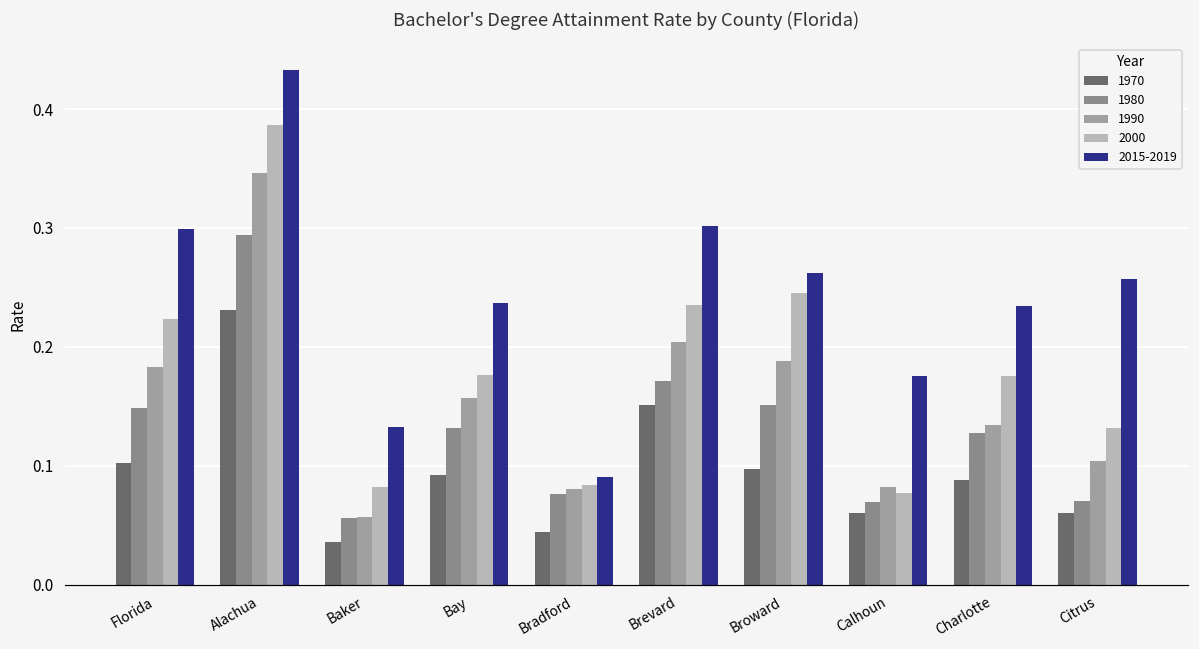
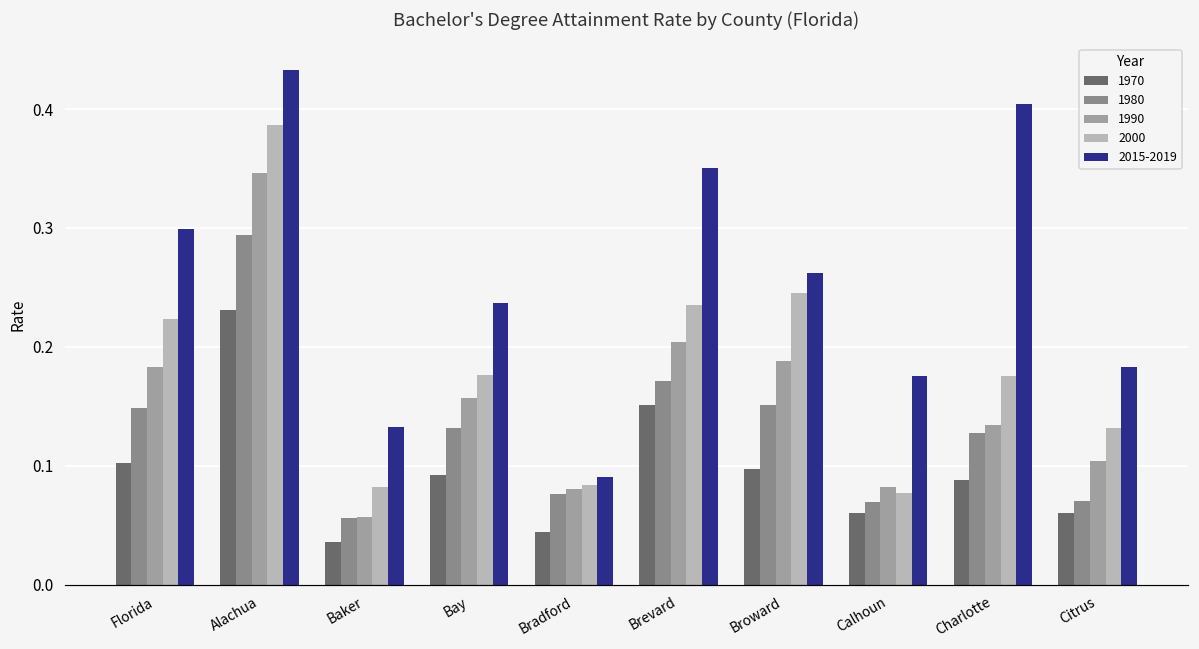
2015-2019, Brevard: 0.302 -> 0.350
2015-2019, Charlotte: 0.234 -> 0.404
2015-2019, Citrus: 0.257 -> 0.183
